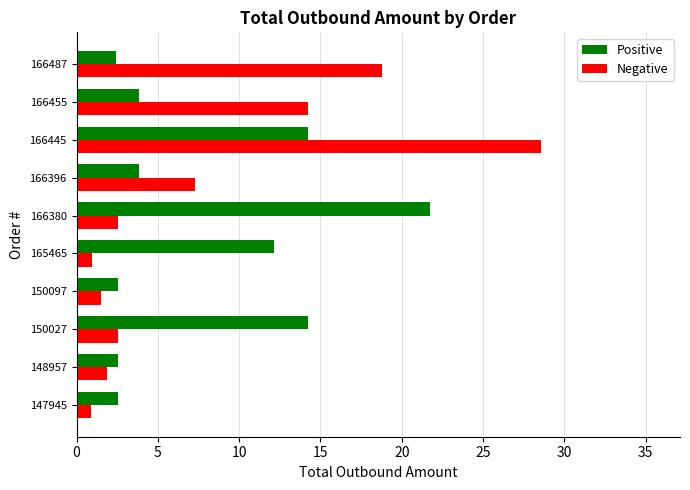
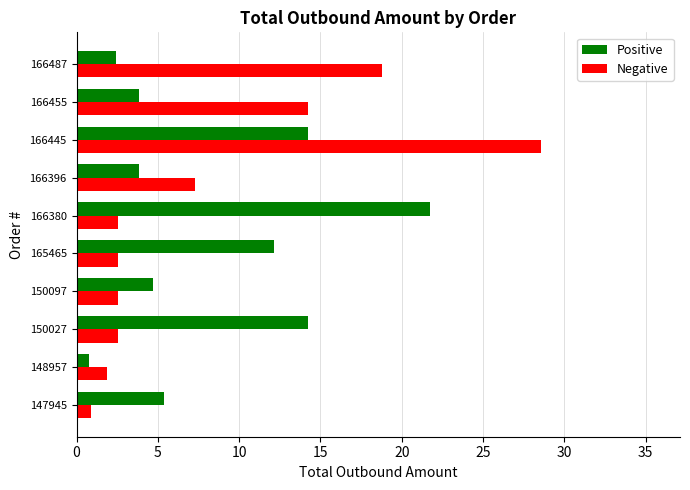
Negative, 165465: 1.0 -> 2.6
Positive, 150097: 2.6 -> 4.7
Negative, 150097: 1.5 -> 2.6
Positive, 148957: 2.6 -> 0.8
Positive, 147945: 2.6 -> 5.4
